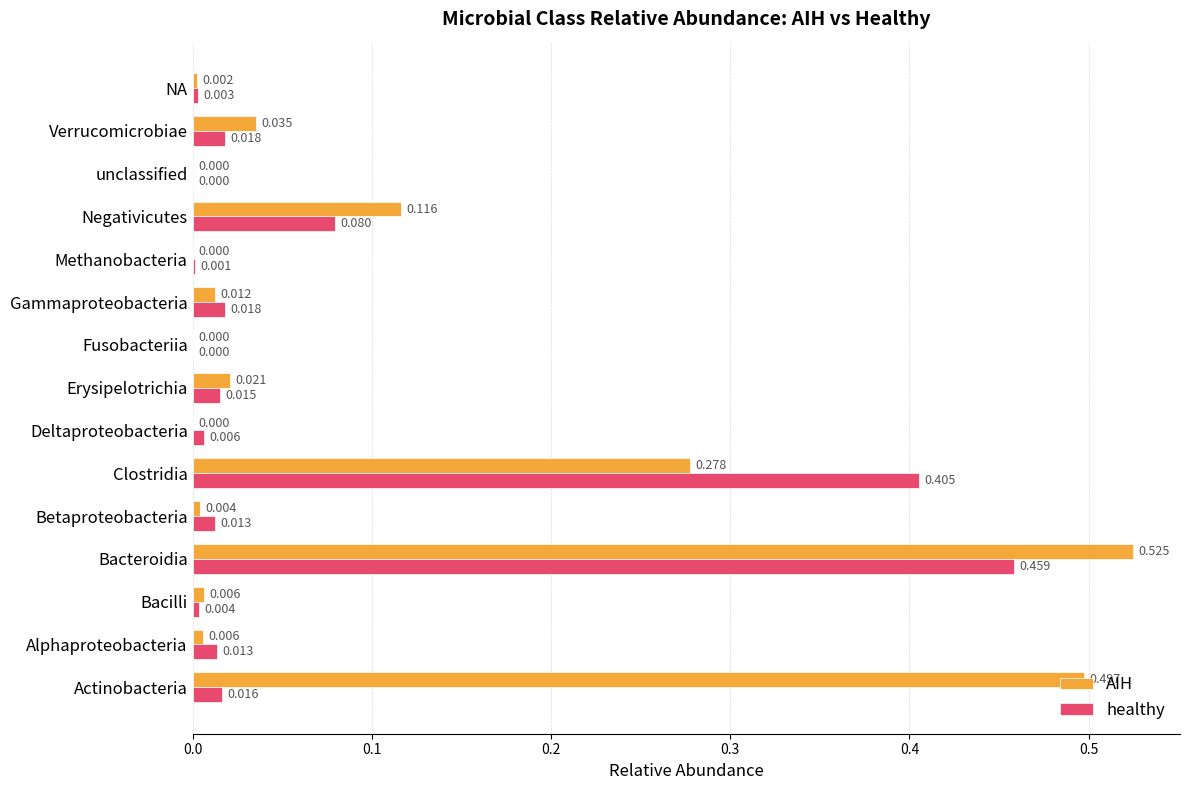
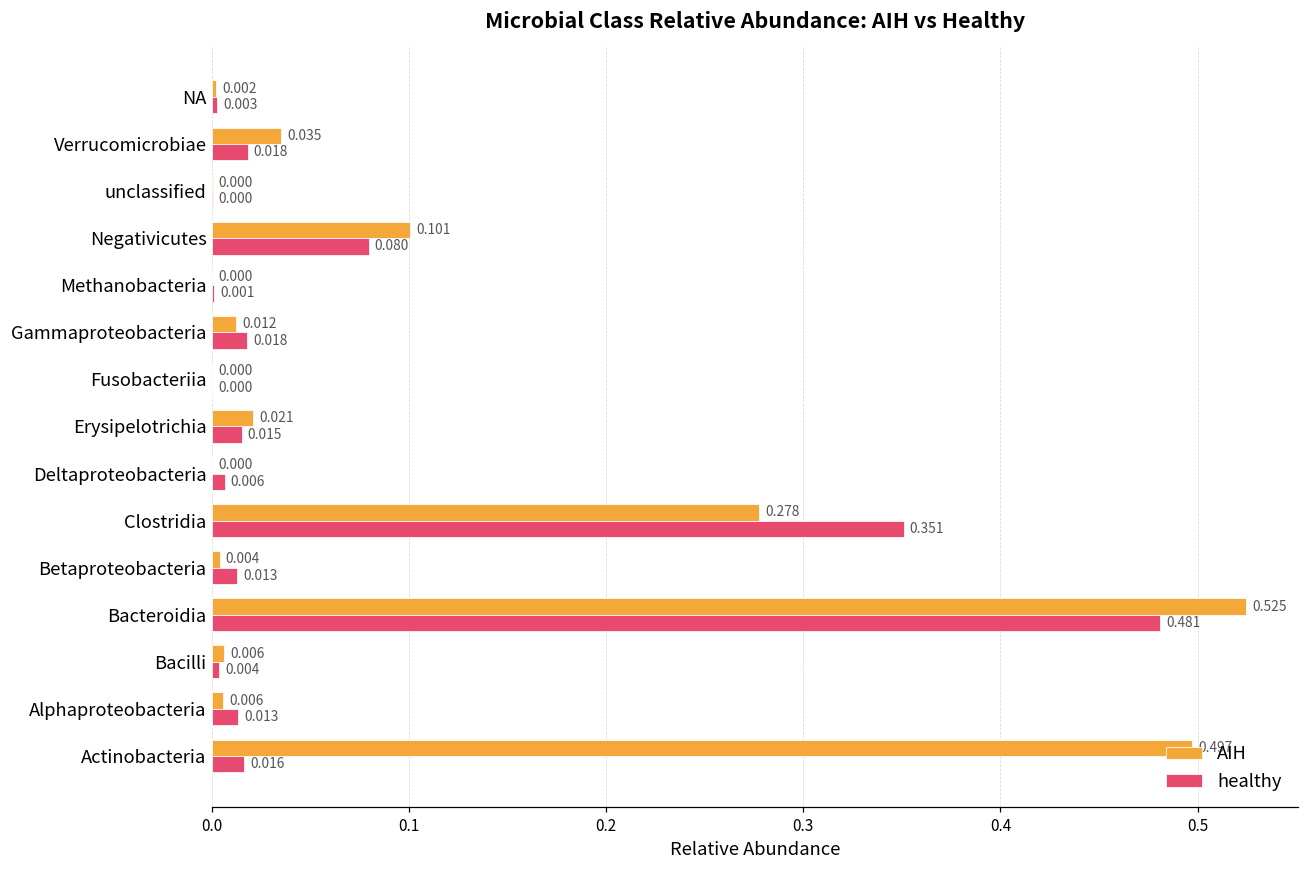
AIH, Negativicutes: 0.116 -> 0.101
healthy, Clostridia: 0.405 -> 0.351
healthy, Bacteroidia: 0.459 -> 0.481
